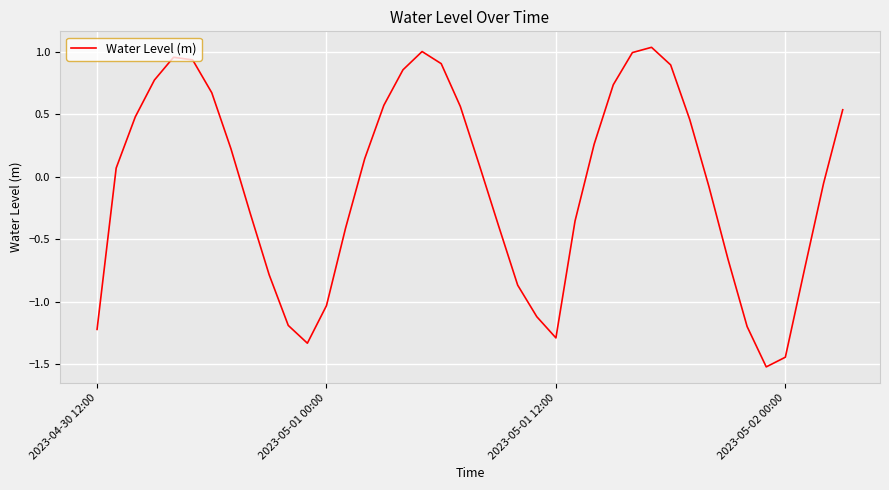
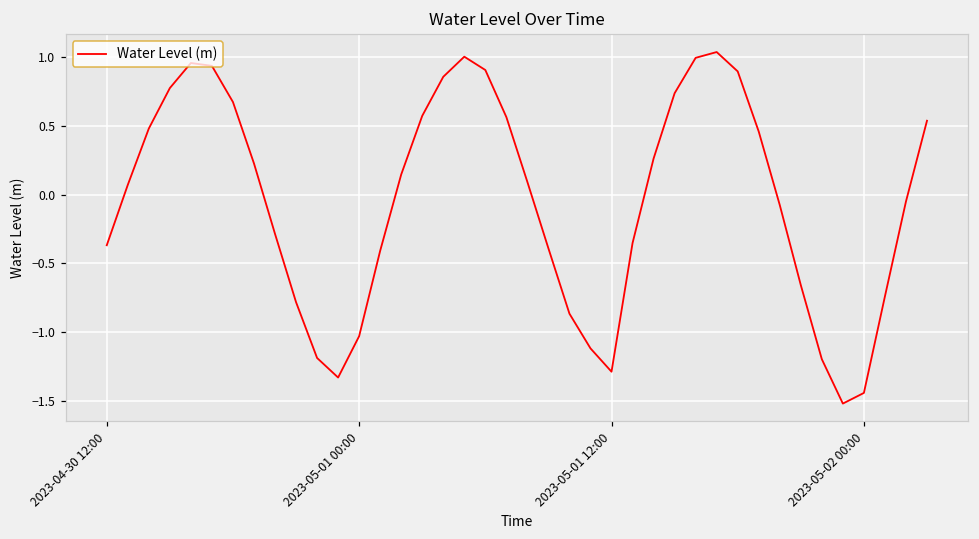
2023-04-30 12:00: -1.22 -> -0.37
